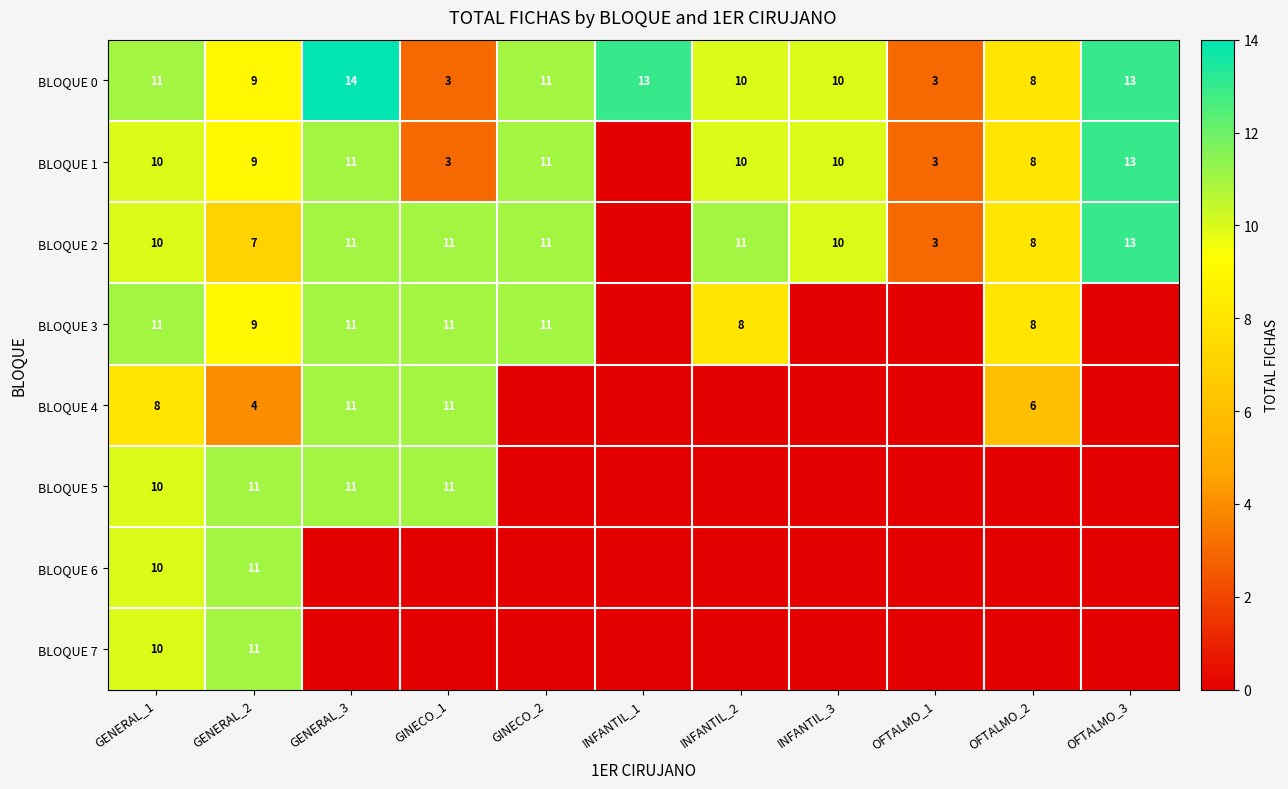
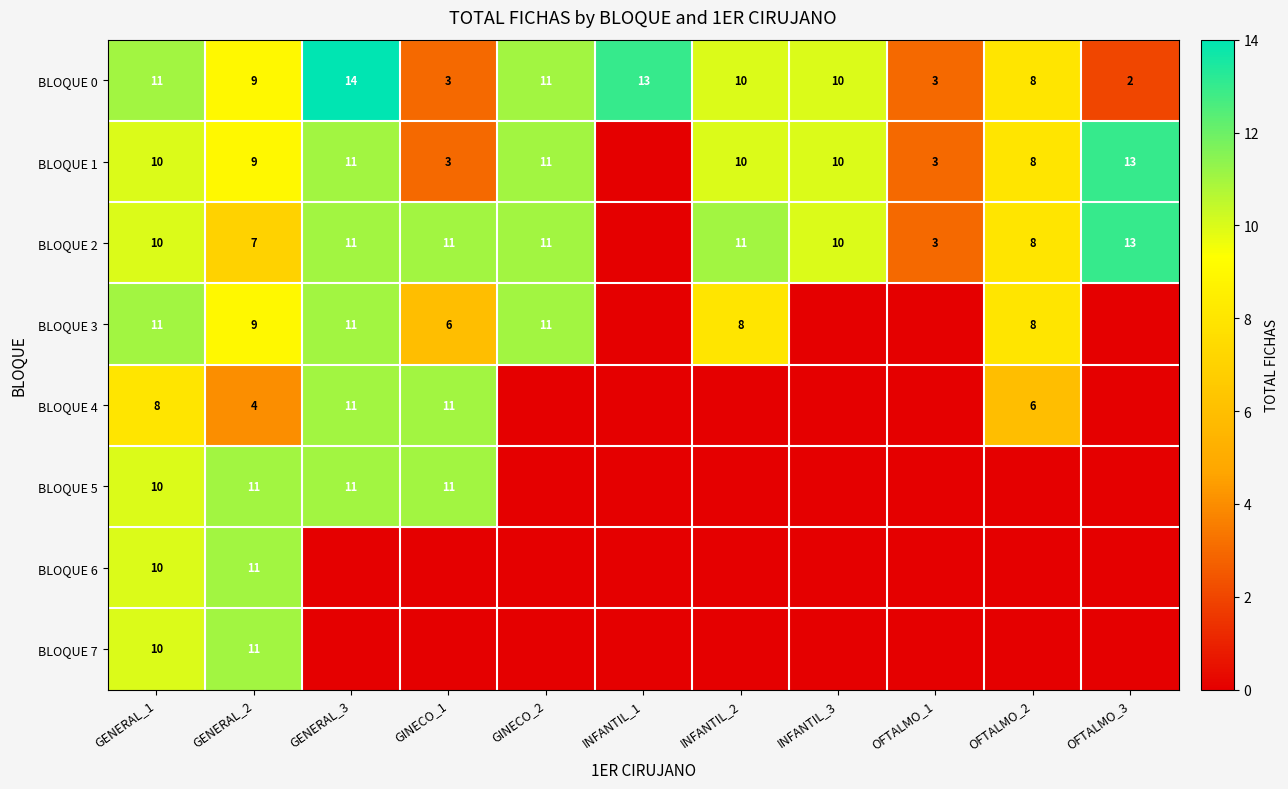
BLOQUE 0, OFTALMO_3: 13 -> 2
BLOQUE 3, GINECO_1: 11 -> 6
